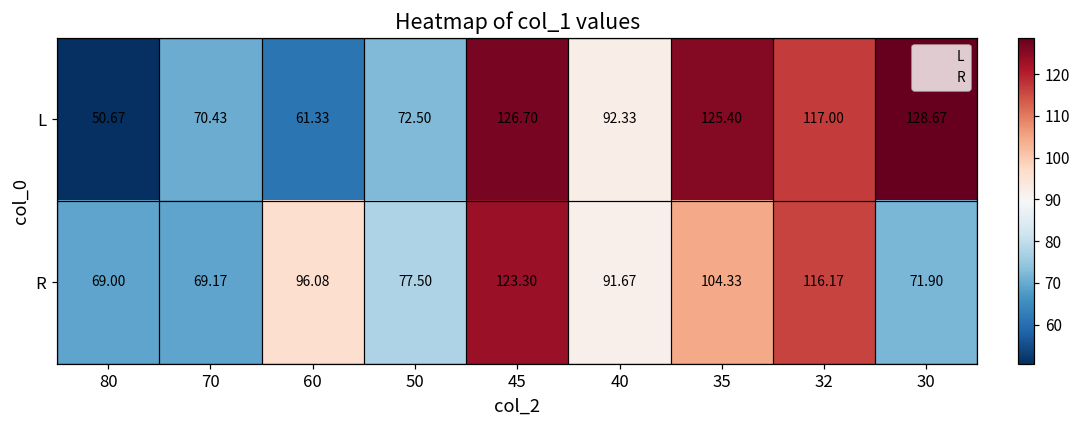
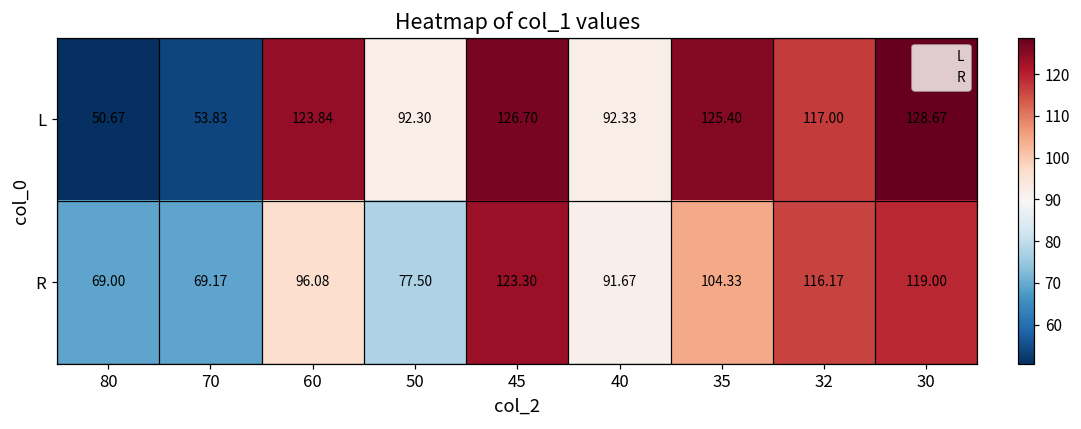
L, 70: 70.43 -> 53.83
L, 60: 61.33 -> 123.84
L, 50: 72.50 -> 92.30
R, 30: 71.90 -> 119.00
